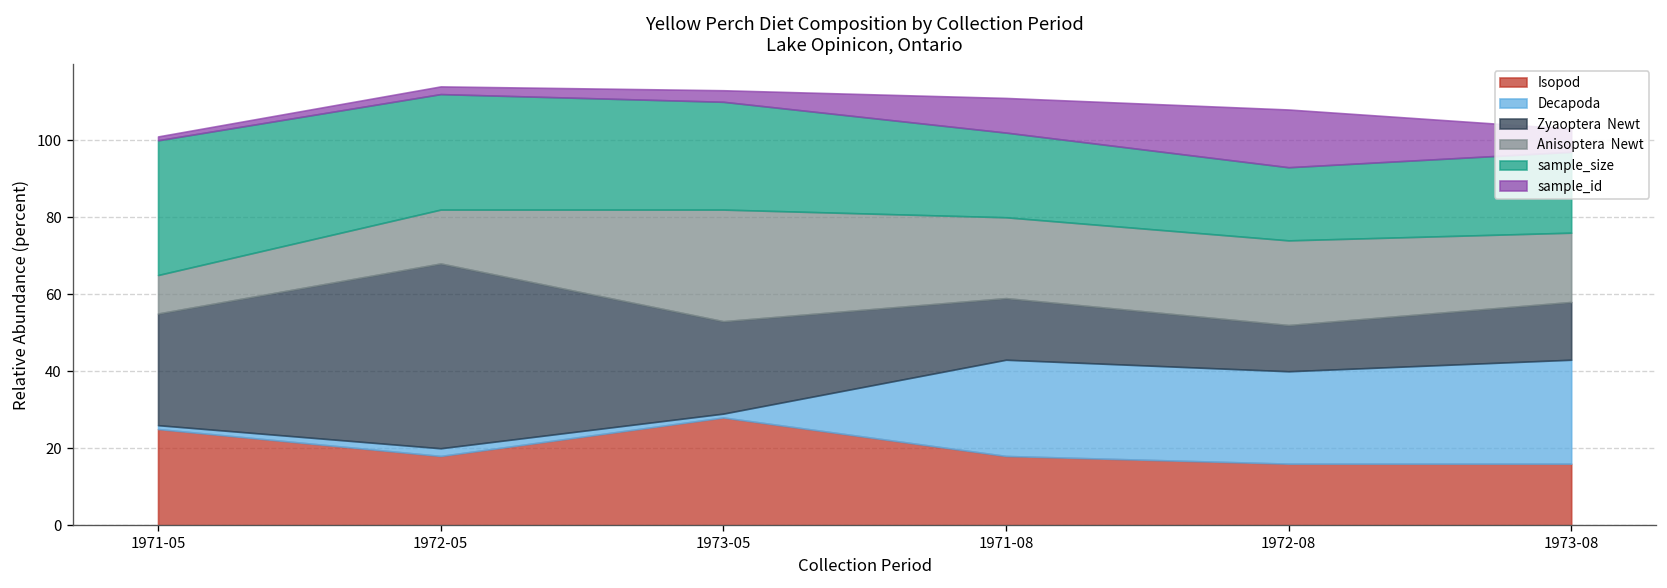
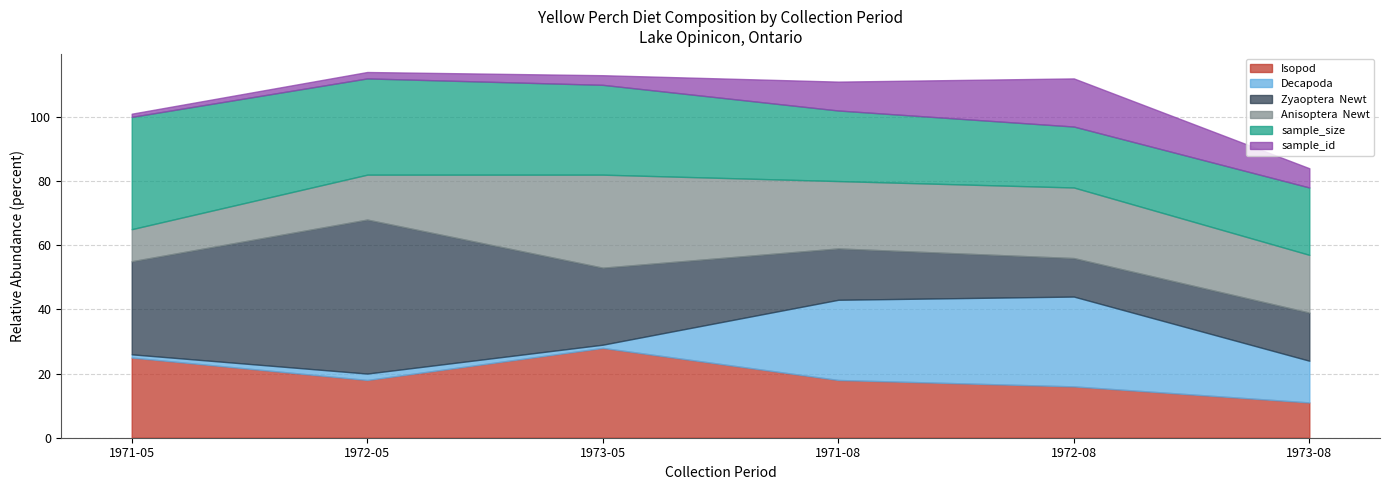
Decapoda, 1972-08: 24 -> 28
Isopod, 1973-08: 16 -> 11
Decapoda, 1973-08: 27 -> 13
